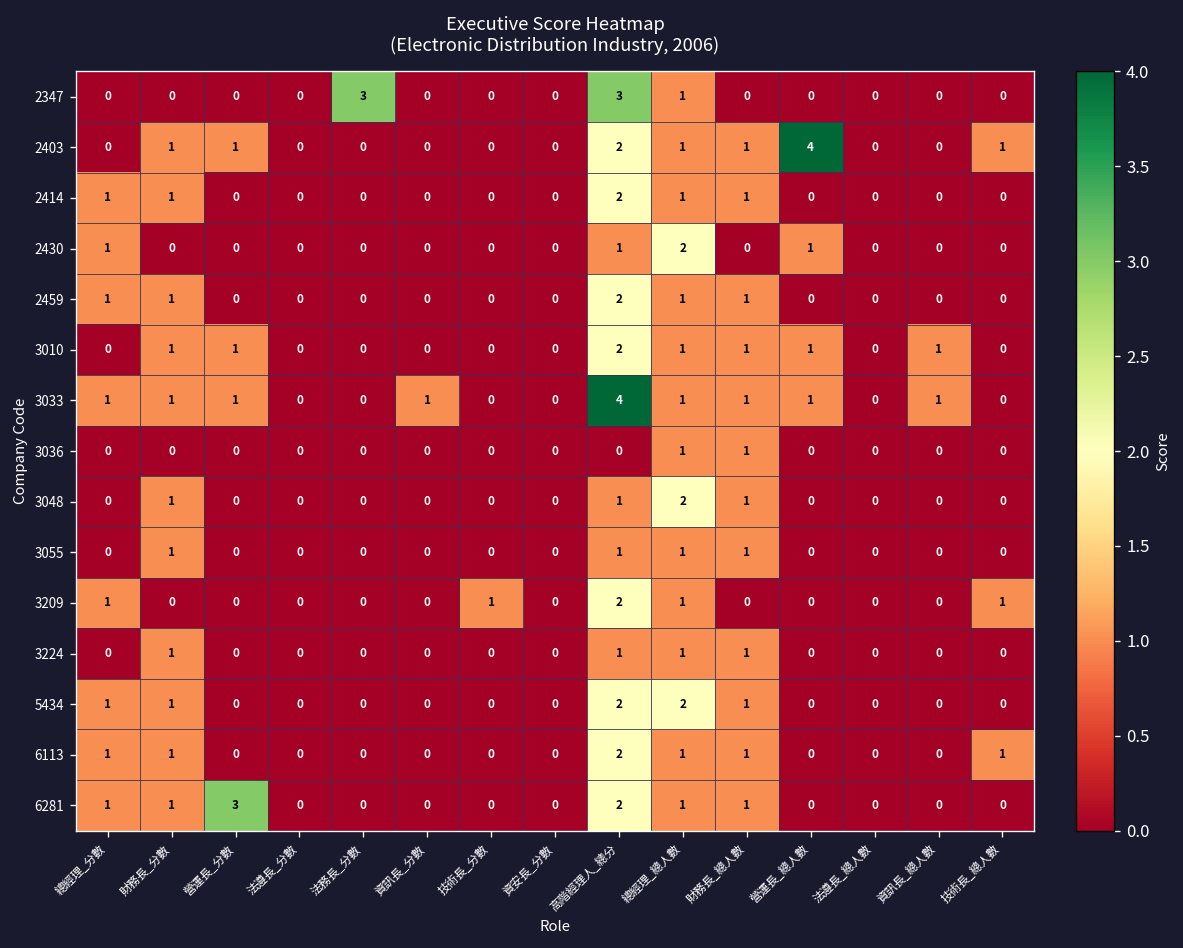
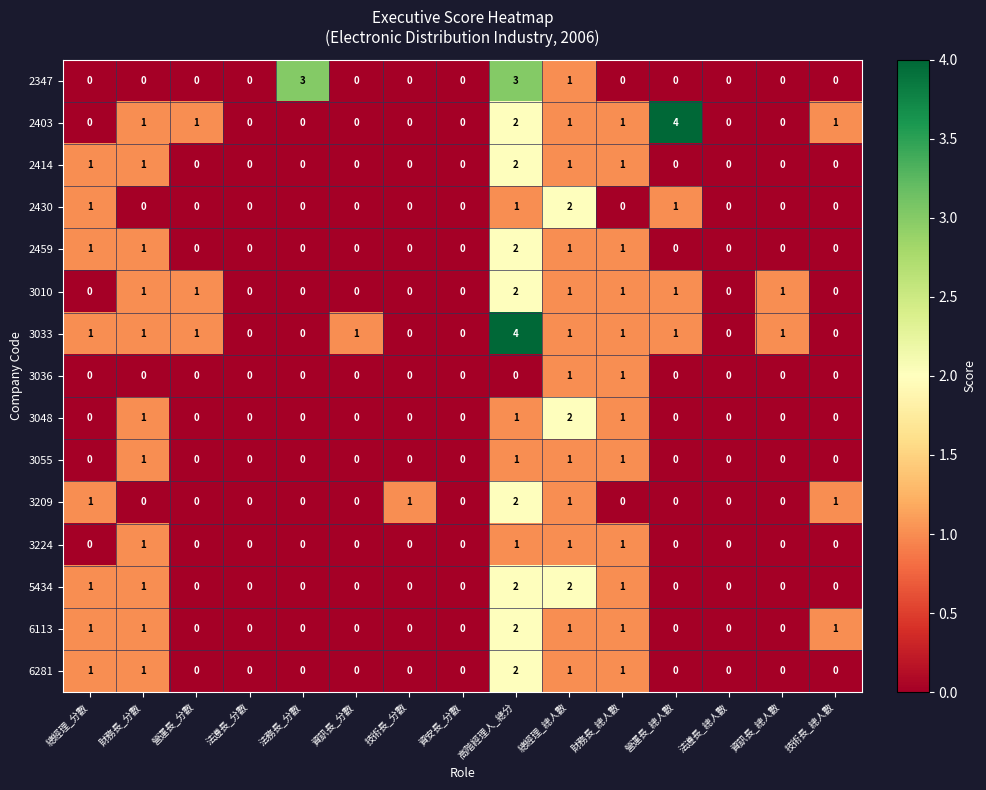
6281, 營運長_分數: 3 -> 0
